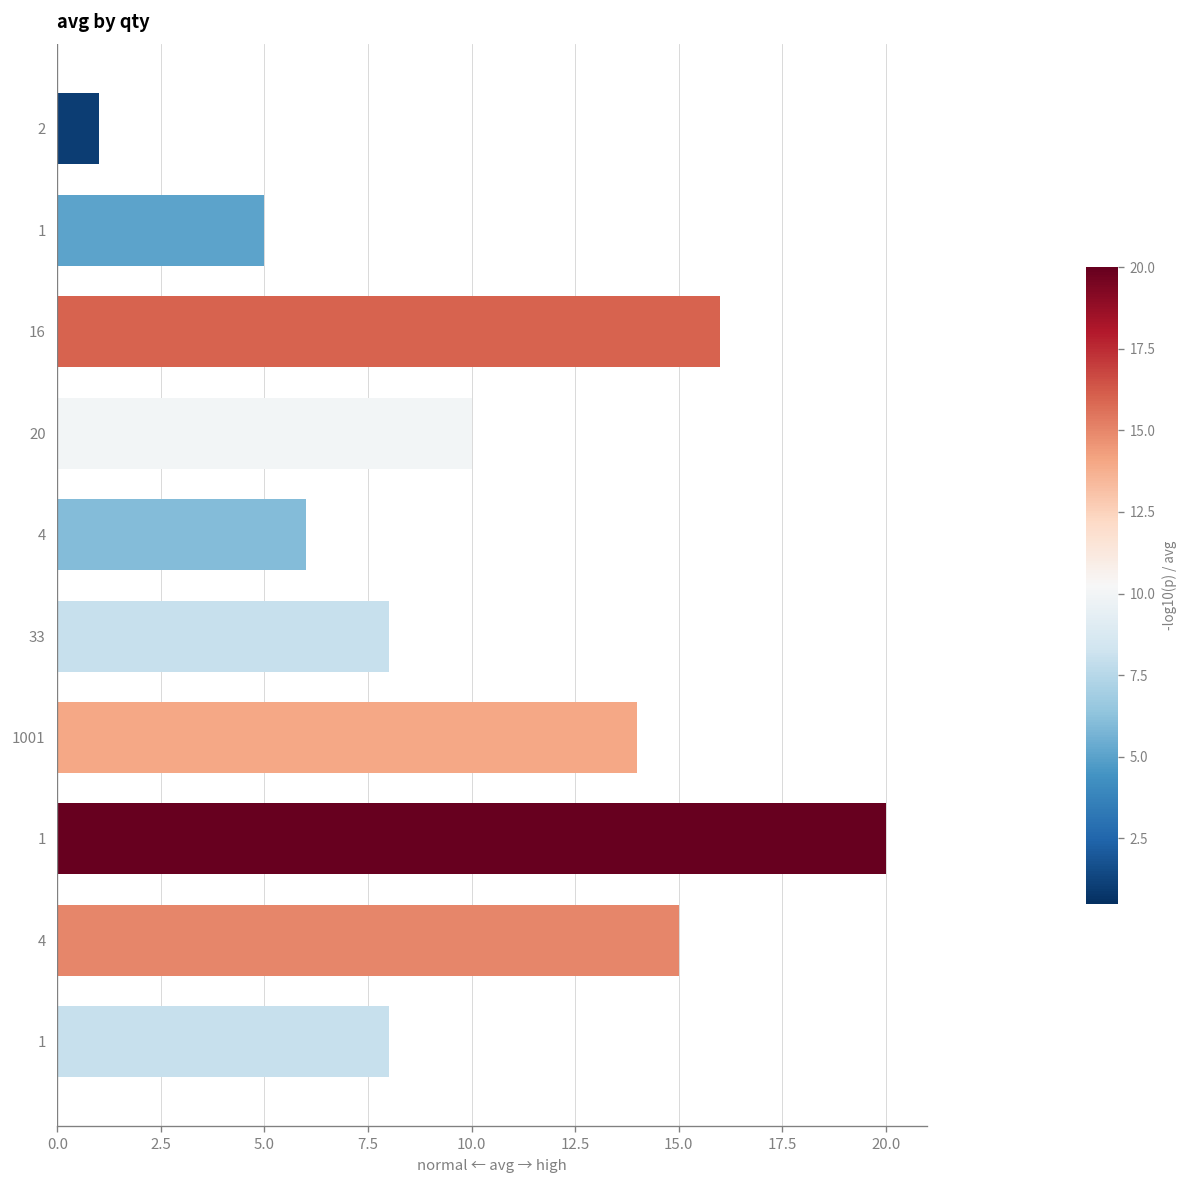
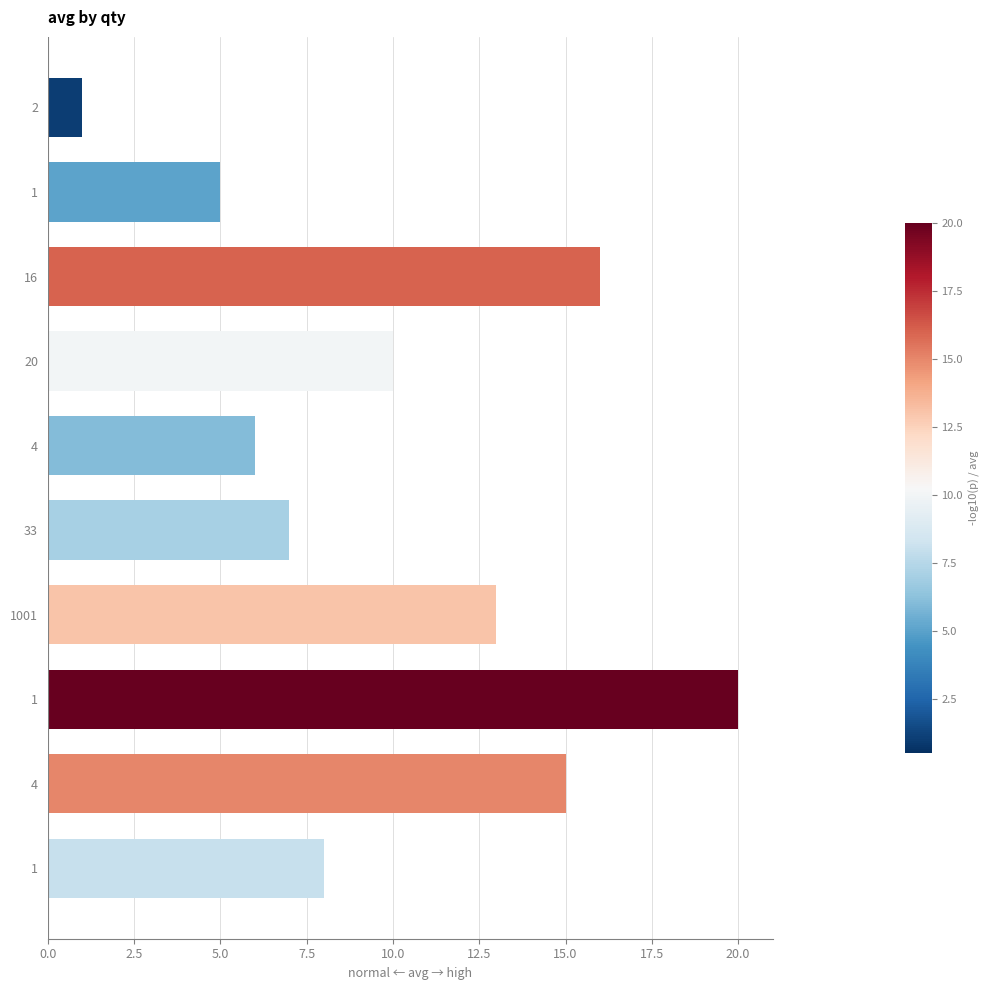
33: 8 -> 7
1001: 14 -> 13
